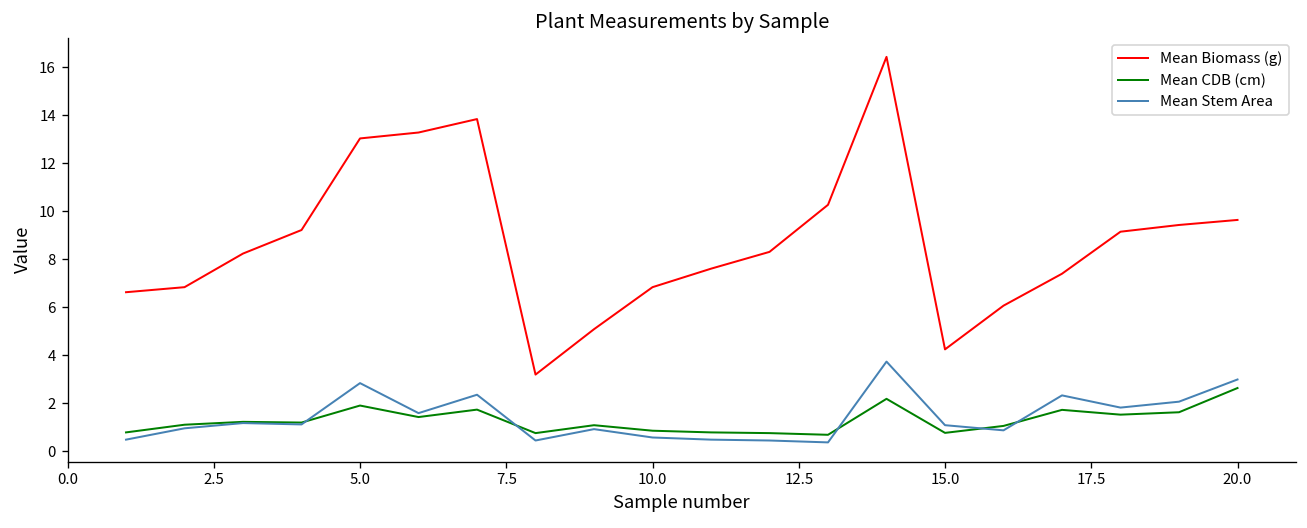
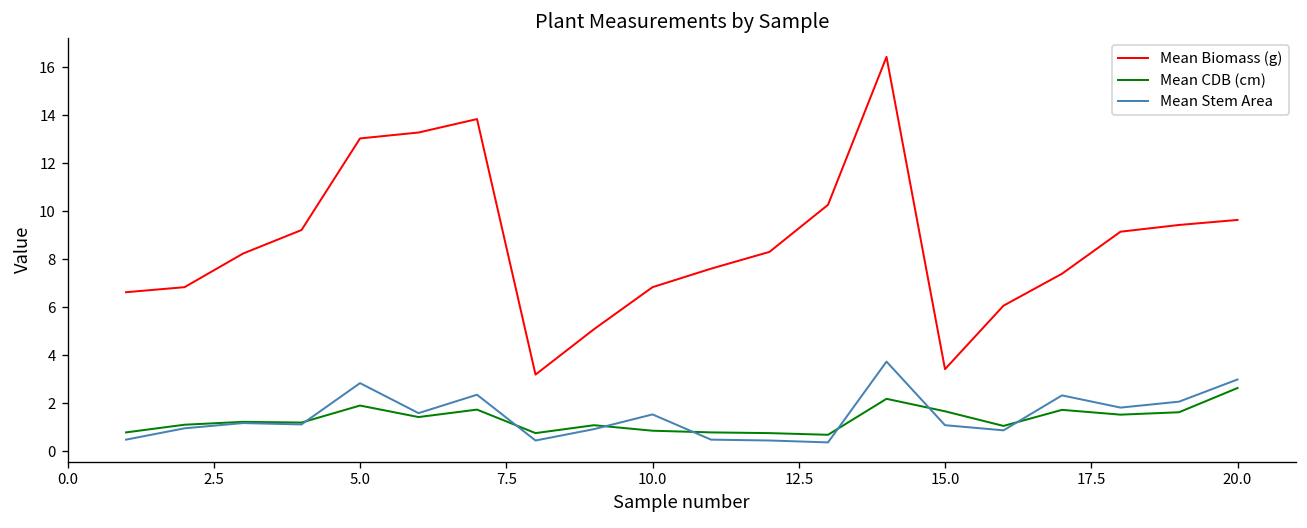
Mean Stem Area, 10.0: 0.6 -> 1.5
Mean Biomass (g), 15.0: 4.2 -> 3.4
Mean CDB (cm), 15.0: 0.8 -> 1.7
